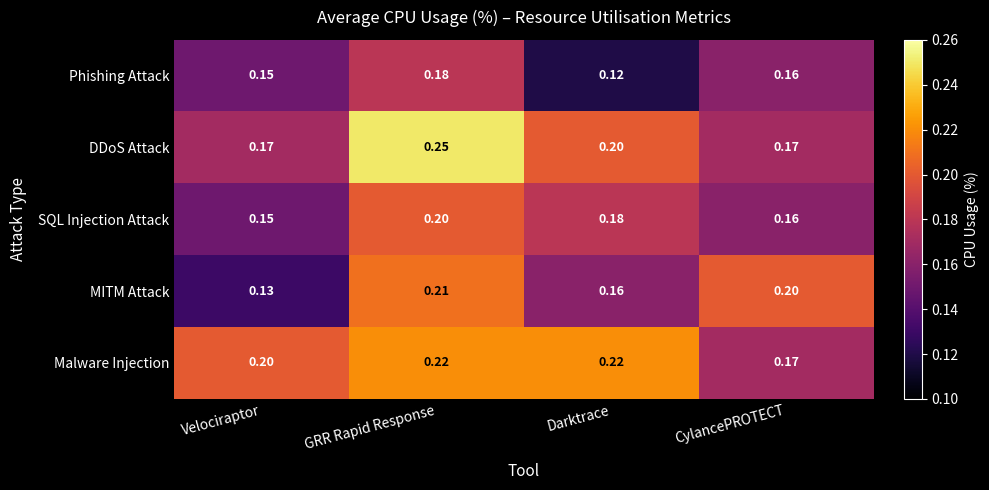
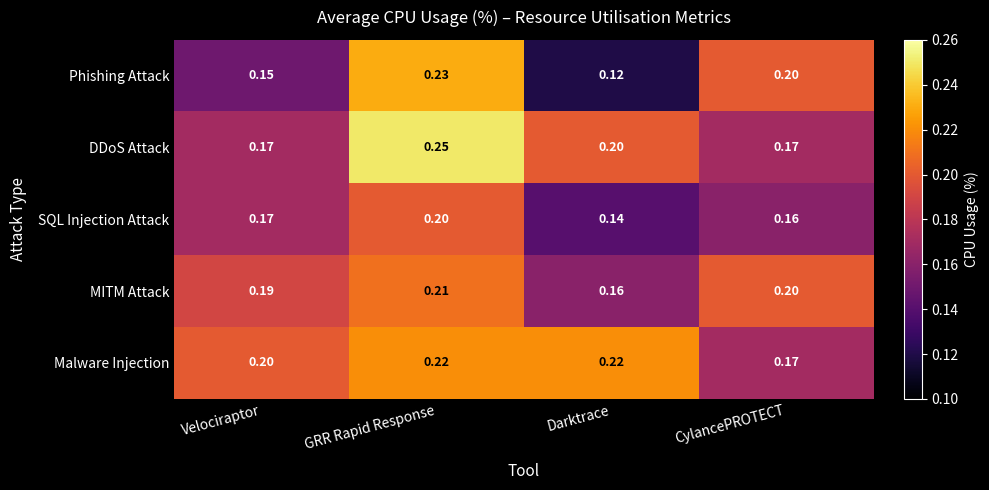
Phishing Attack, GRR Rapid Response: 0.18 -> 0.23
Phishing Attack, CylancePROTECT: 0.16 -> 0.20
SQL Injection Attack, Velociraptor: 0.15 -> 0.17
SQL Injection Attack, Darktrace: 0.18 -> 0.14
MITM Attack, Velociraptor: 0.13 -> 0.19
